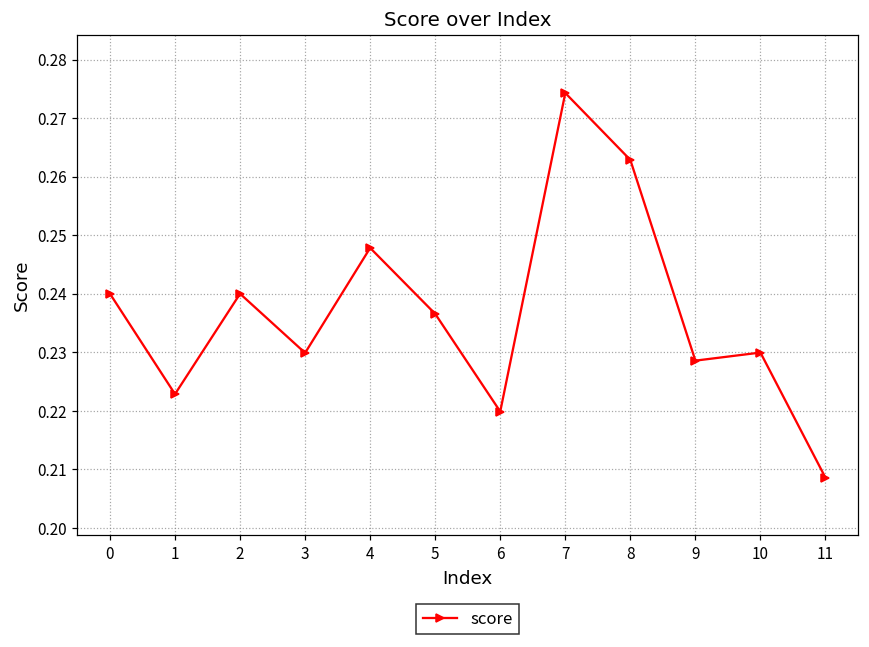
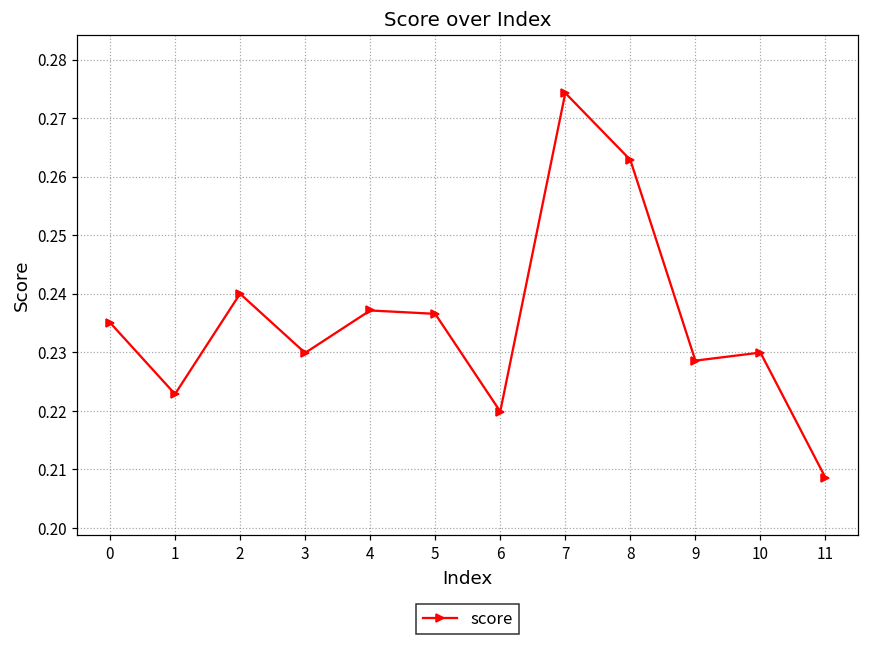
0: 0.240 -> 0.235
4: 0.248 -> 0.237
